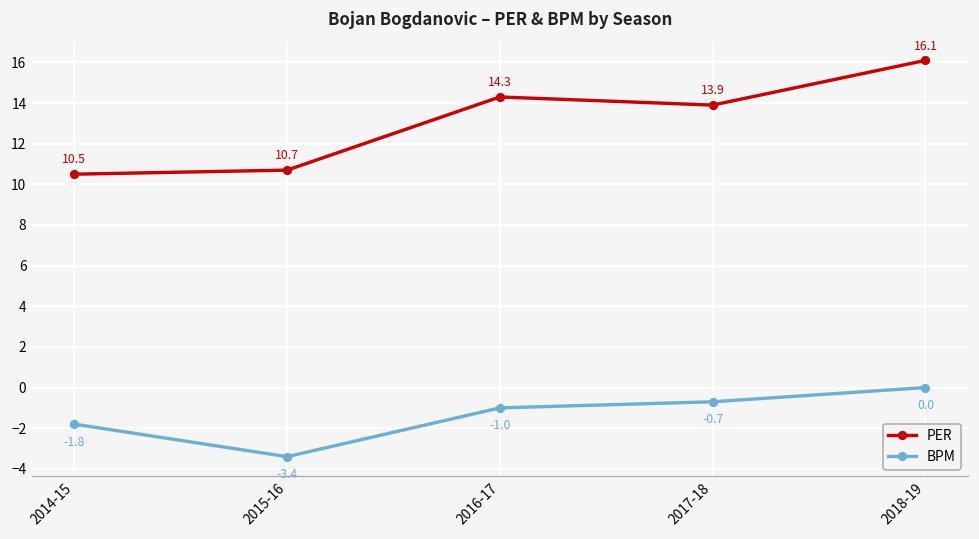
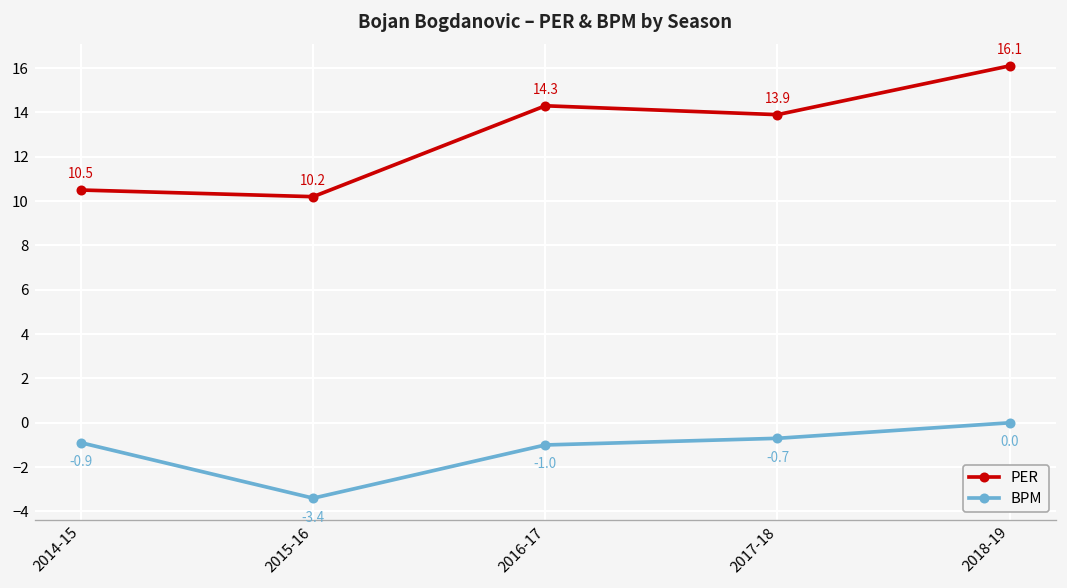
BPM, 2014-15: -1.8 -> -0.9
PER, 2015-16: 10.7 -> 10.2
